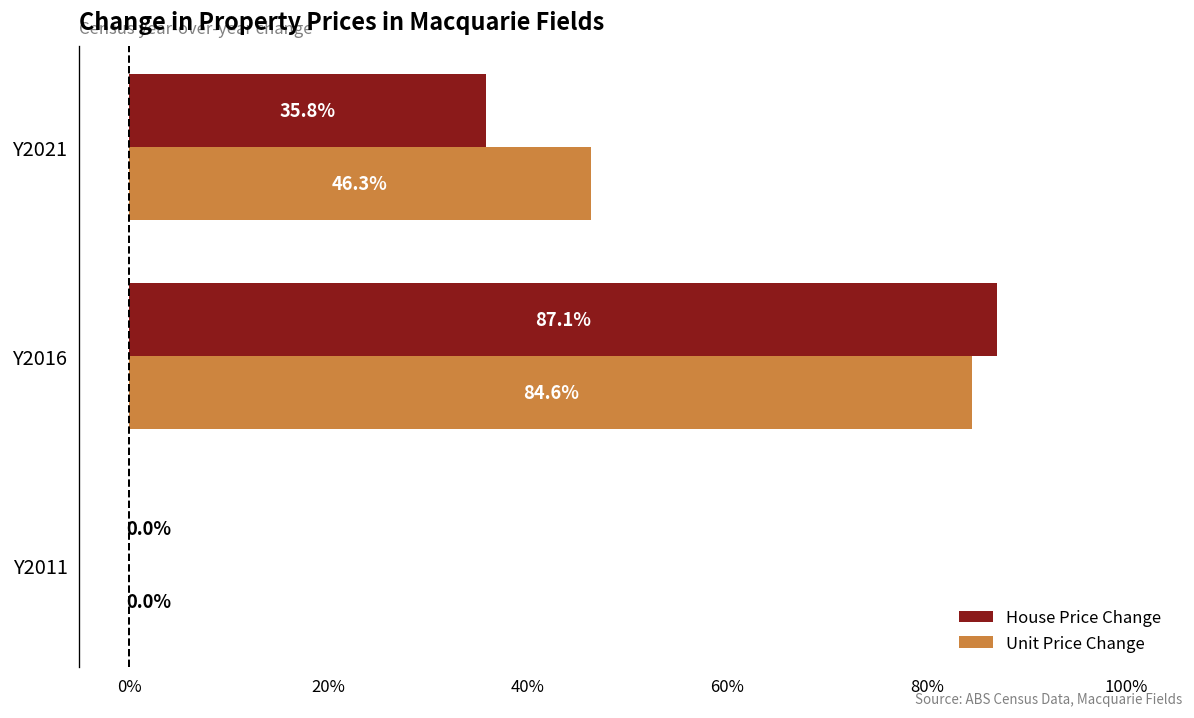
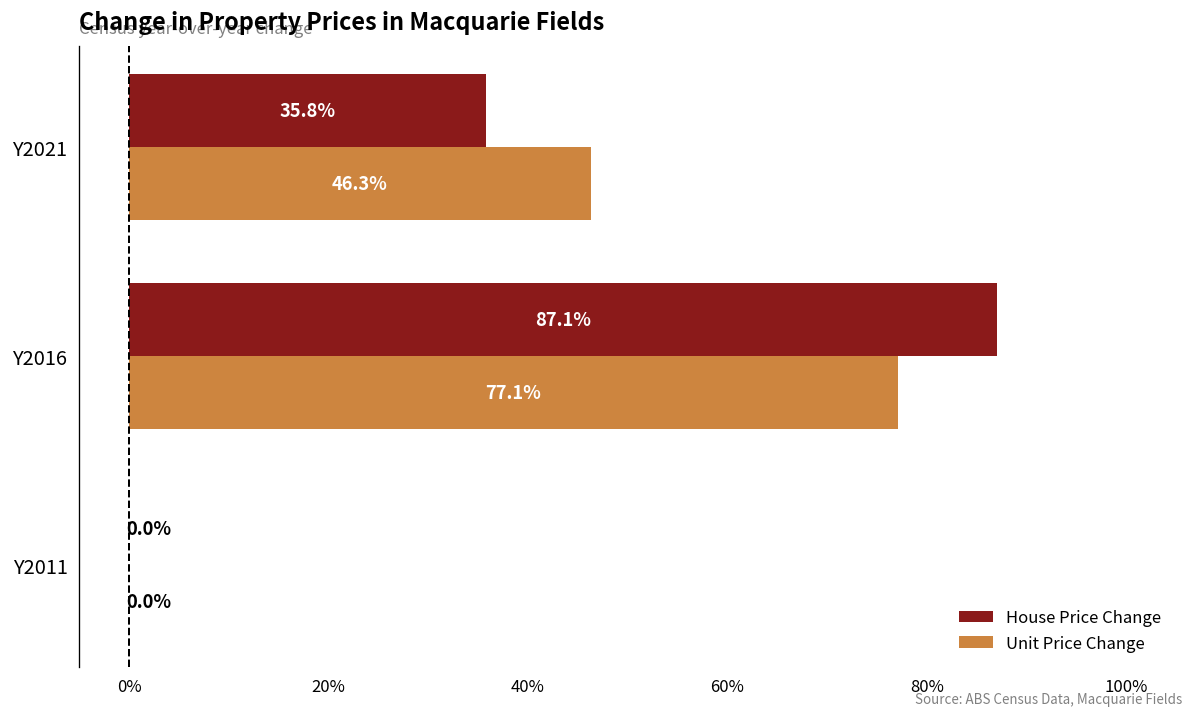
Unit Price Change, Y2016: 84.6% -> 77.1%
